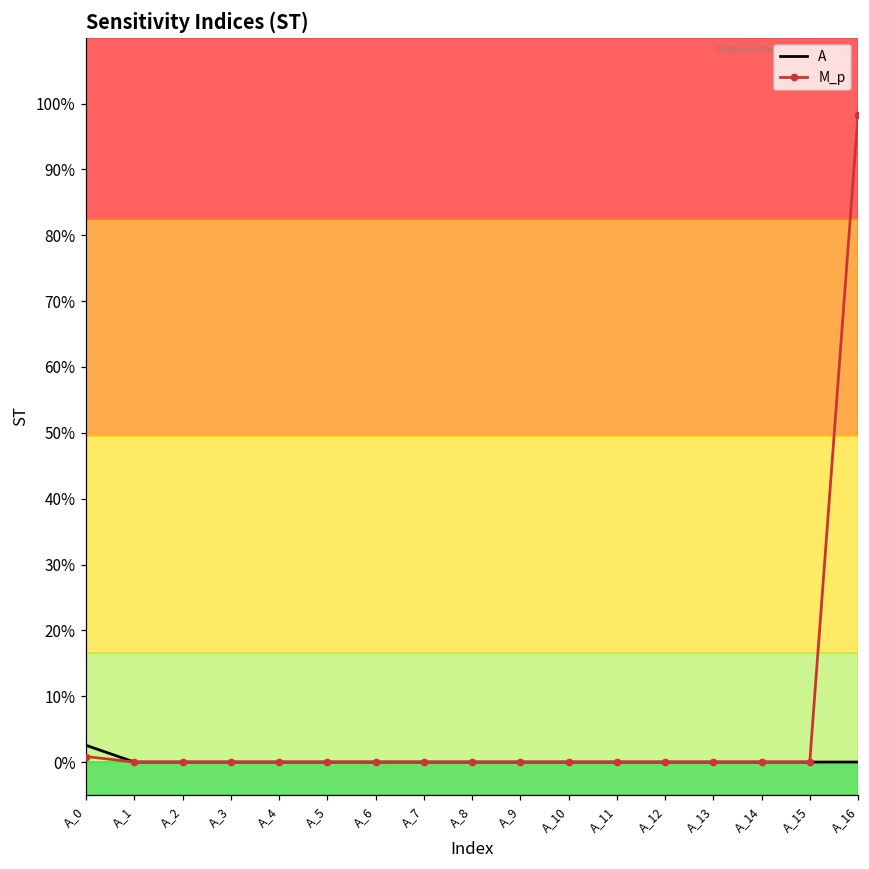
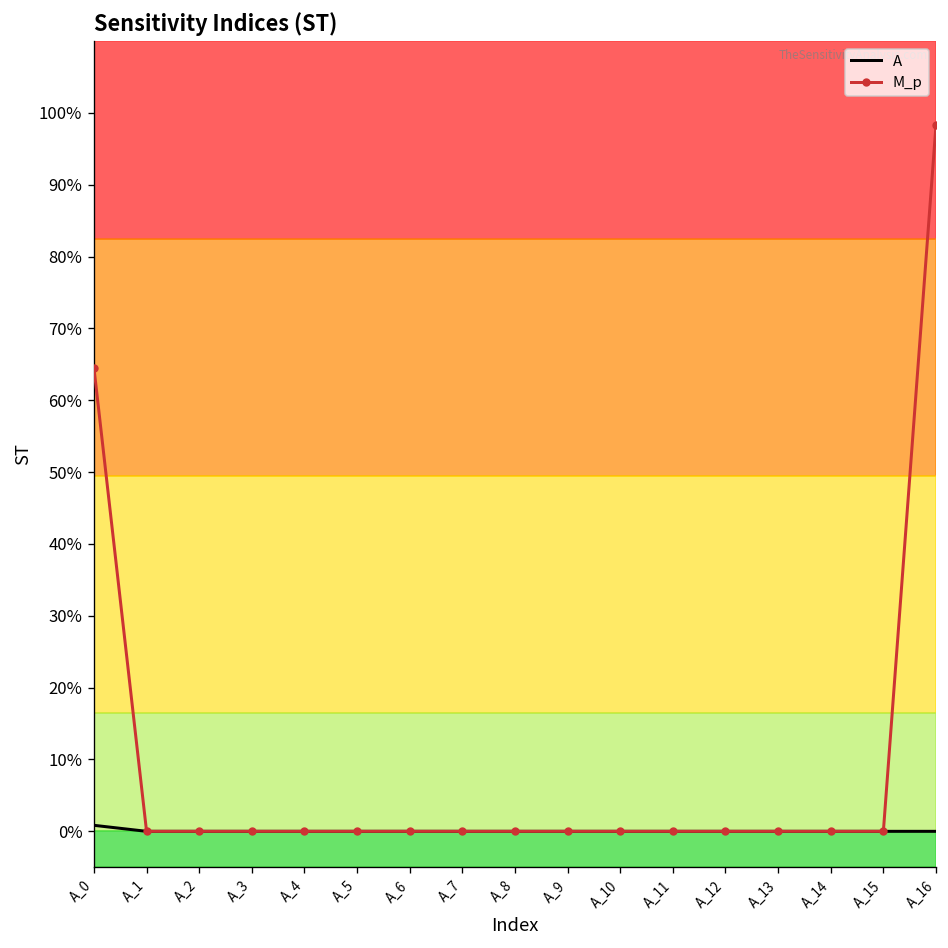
A, A_0: 3% -> 1%
M_p, A_0: 1% -> 65%
